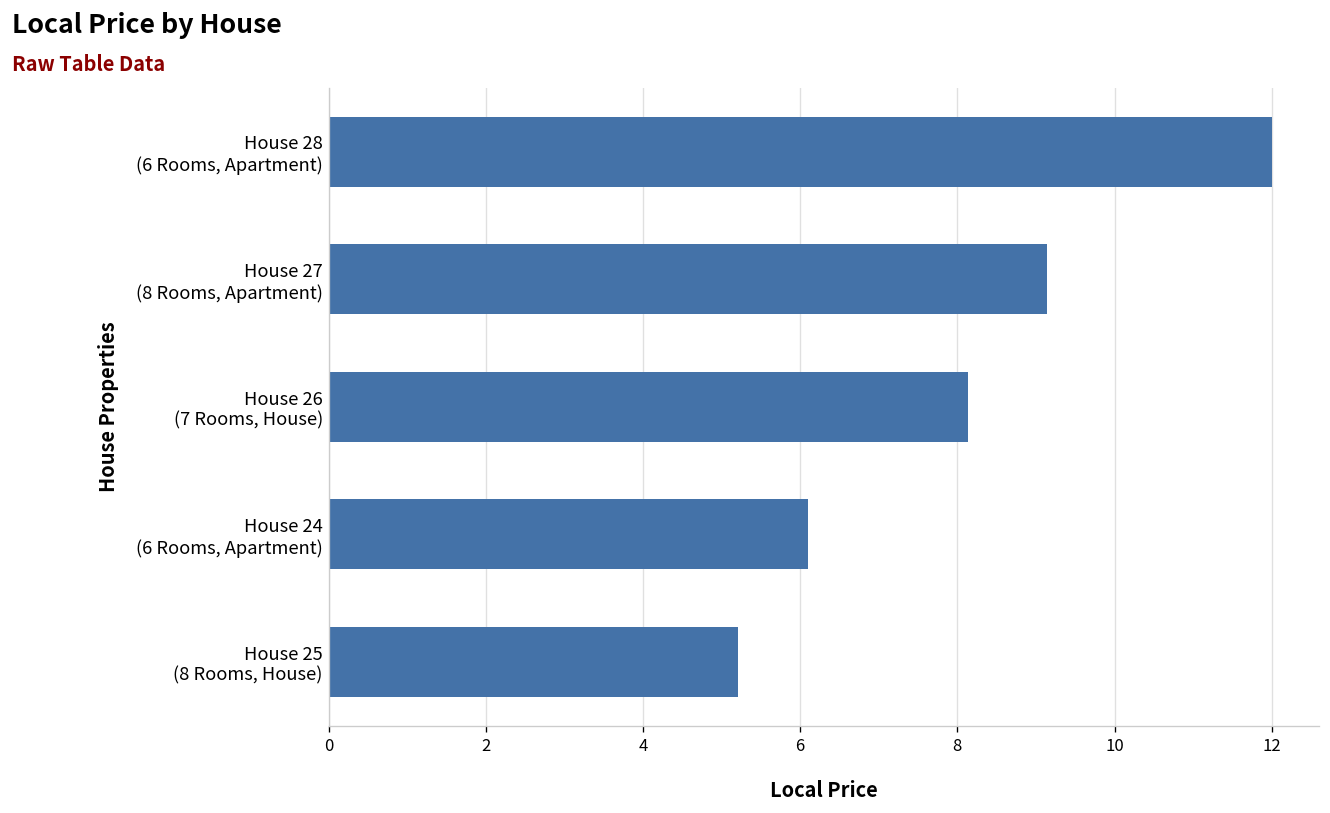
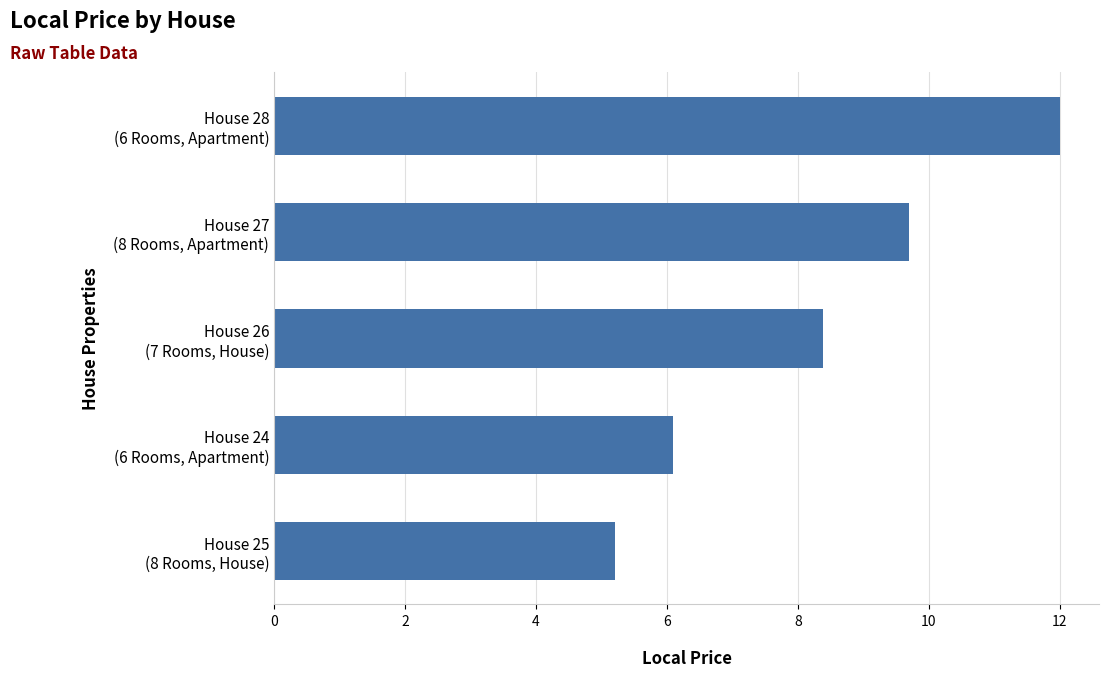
House 27 (8 Rooms, Apartment): 9.1 -> 9.7
House 26 (7 Rooms, House): 8.1 -> 8.4
